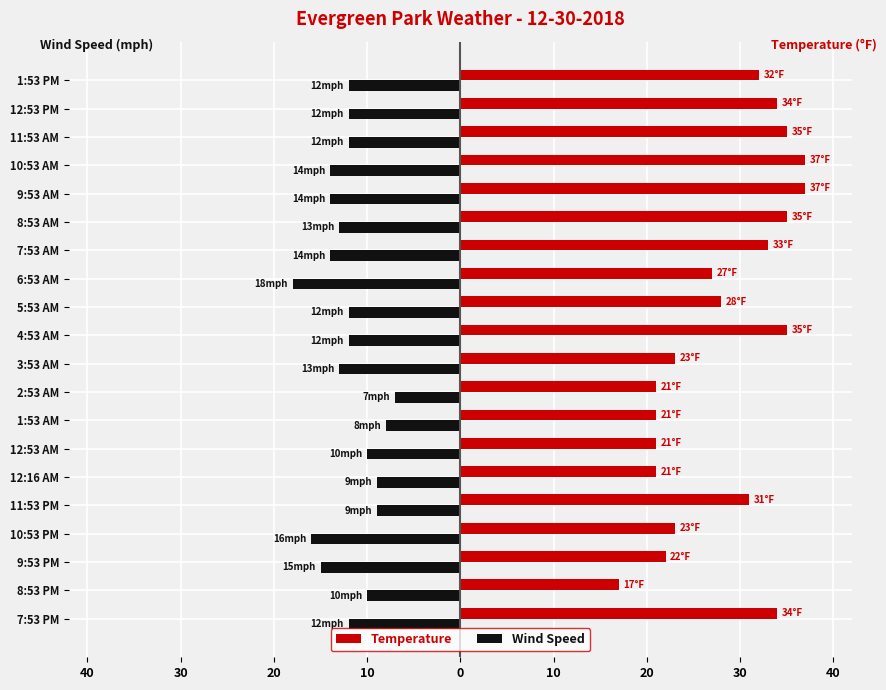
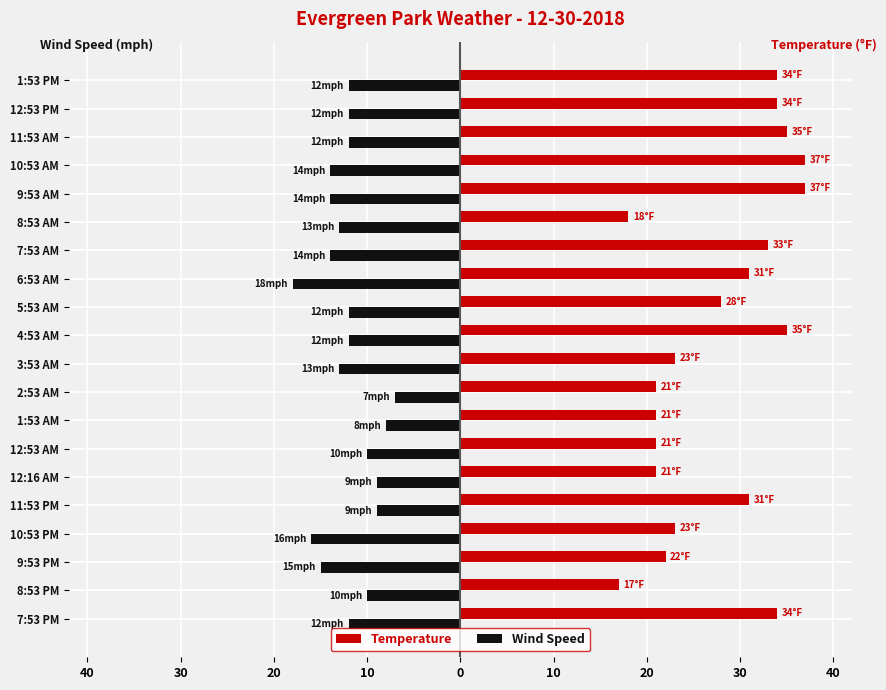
Temperature, 1:53 PM: 32°F -> 34°F
Temperature, 8:53 AM: 35°F -> 18°F
Temperature, 6:53 AM: 27°F -> 31°F
